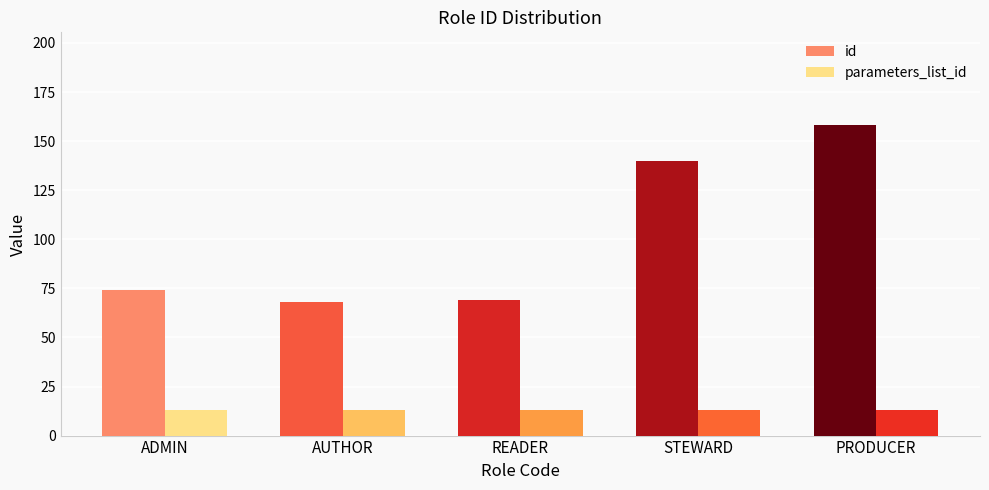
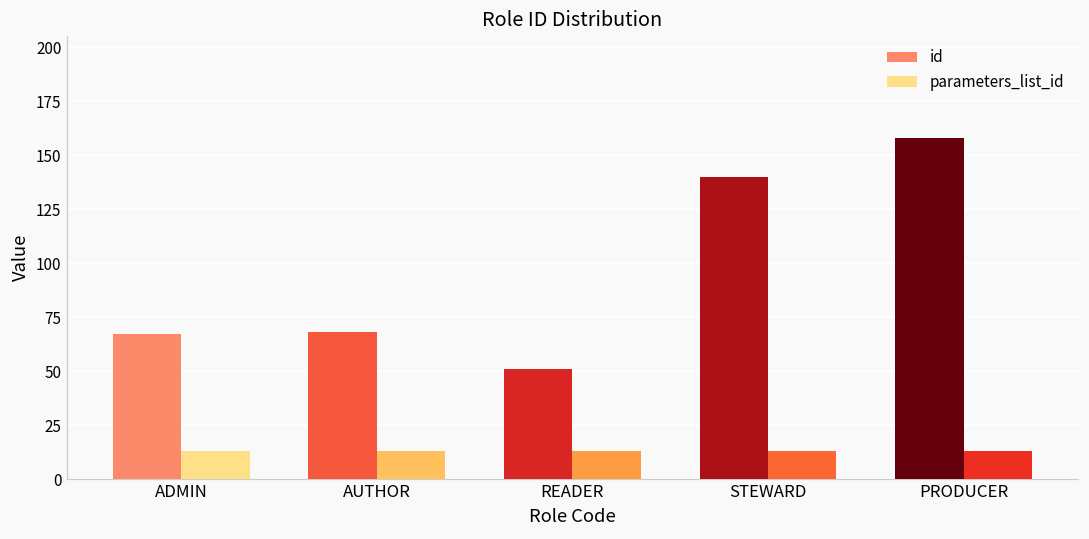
id, ADMIN: 74 -> 67
id, READER: 69 -> 51
